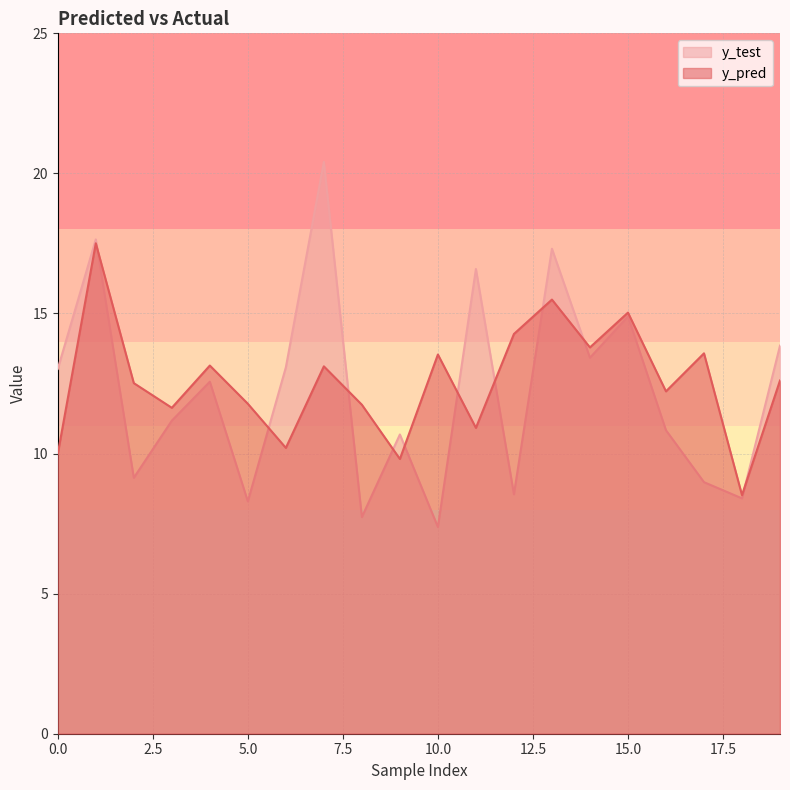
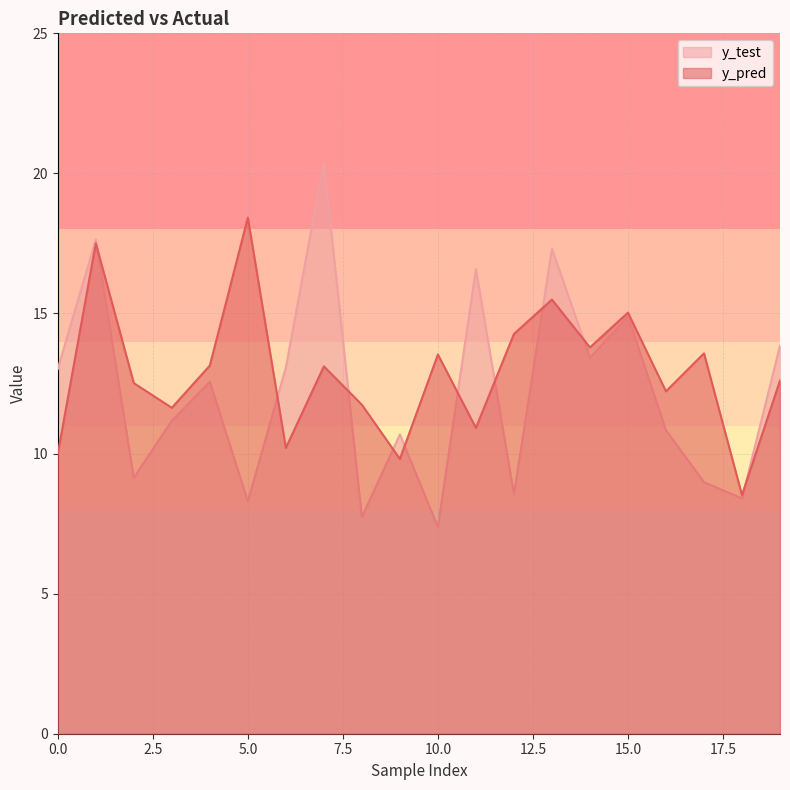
y_pred, 5.0: 11.8 -> 18.4
